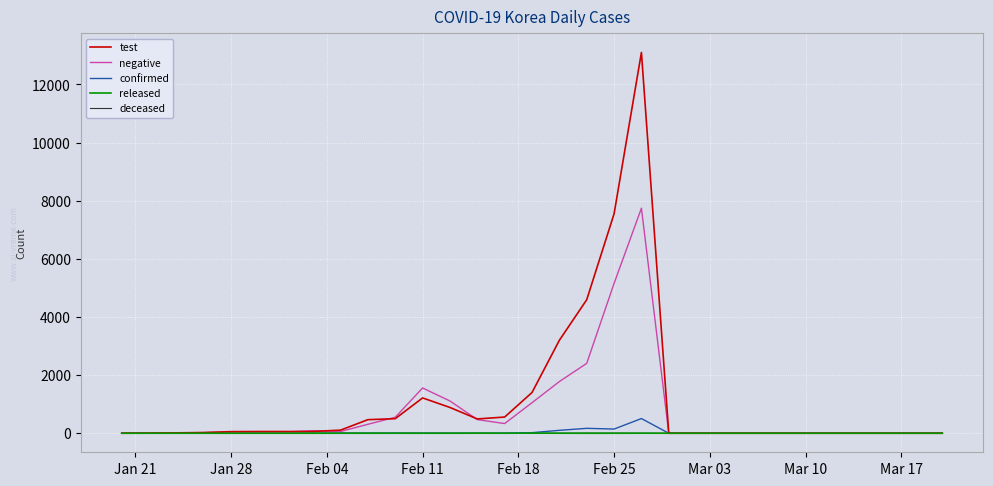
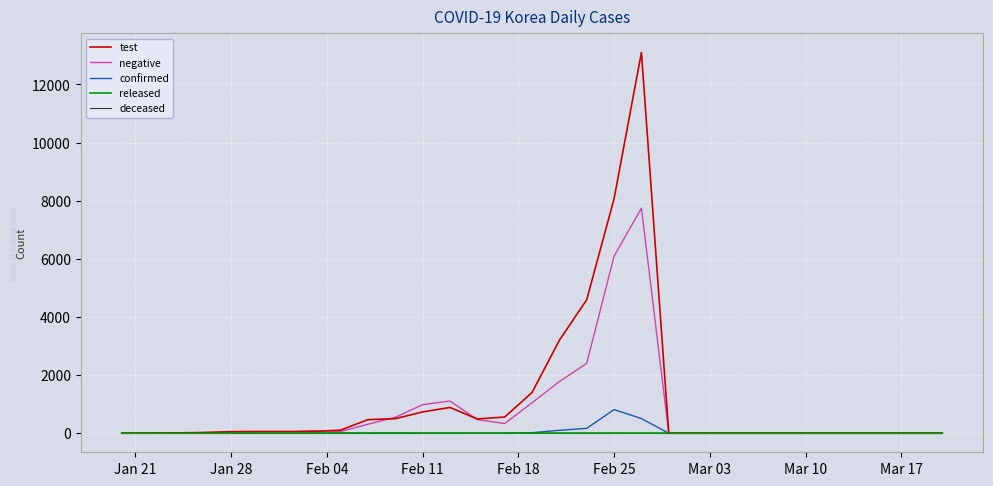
test, Feb 11: 1200 -> 700
negative, Feb 11: 1600 -> 1000
test, Feb 25: 7500 -> 8100
negative, Feb 25: 5200 -> 6100
confirmed, Feb 25: 100 -> 800
